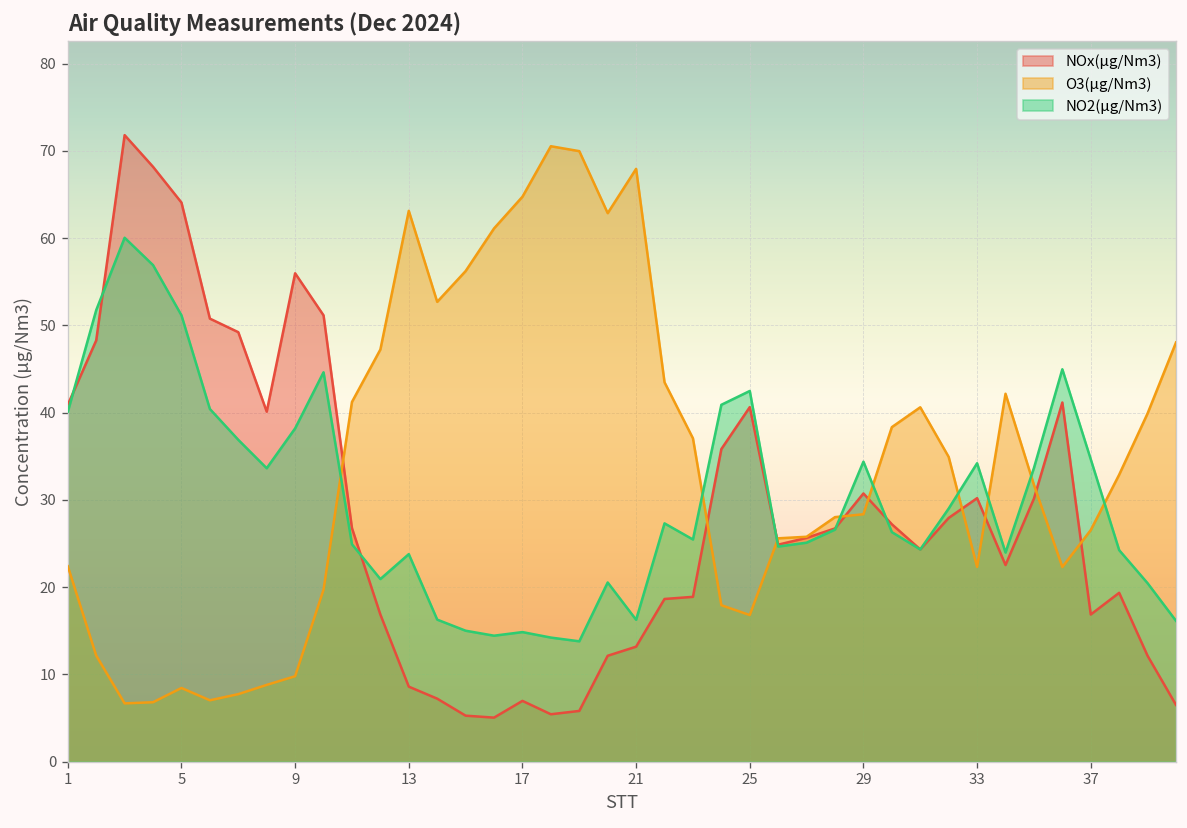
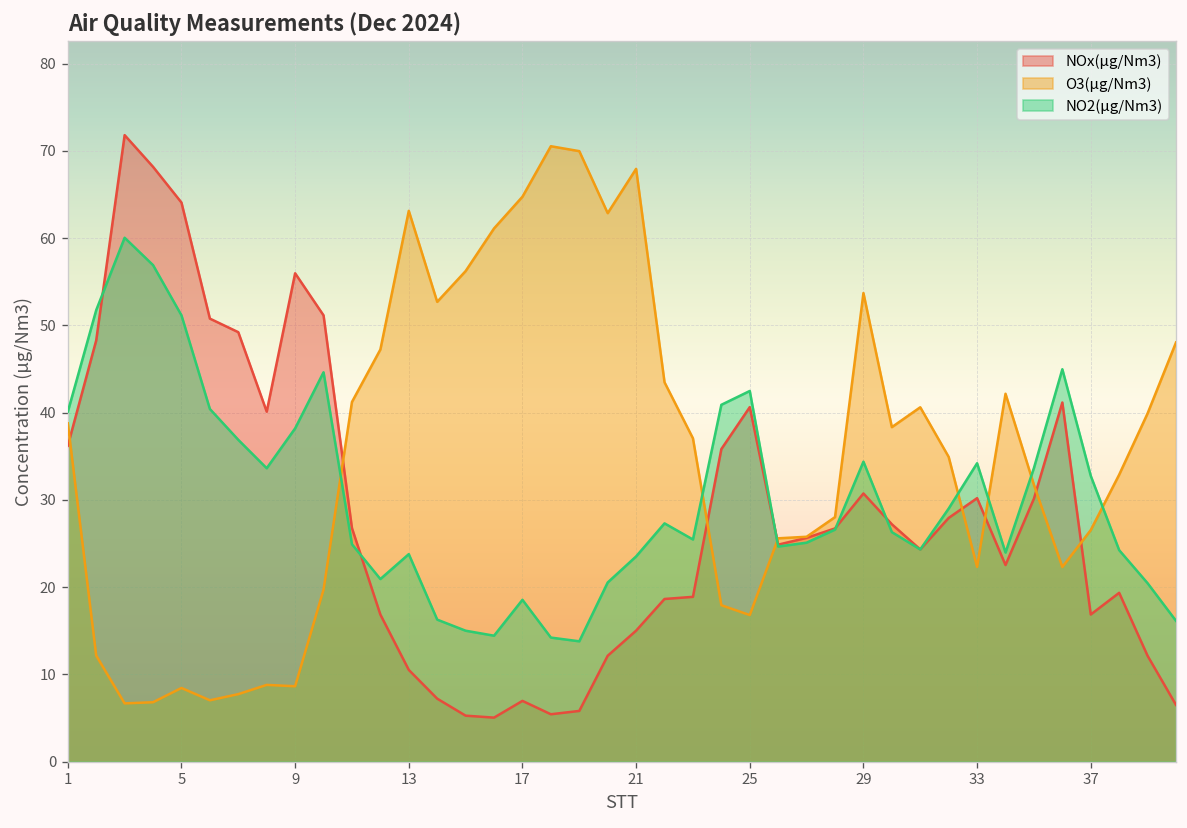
NOx(µg/Nm3), 1: 41 -> 36
O3(µg/Nm3), 1: 22 -> 39
O3(µg/Nm3), 9: 10 -> 9
NOx(µg/Nm3), 13: 9 -> 11
NO2(µg/Nm3), 17: 15 -> 19
NOx(µg/Nm3), 21: 13 -> 15
NO2(µg/Nm3), 21: 16 -> 24
O3(µg/Nm3), 29: 28 -> 54
NO2(µg/Nm3), 37: 35 -> 33
